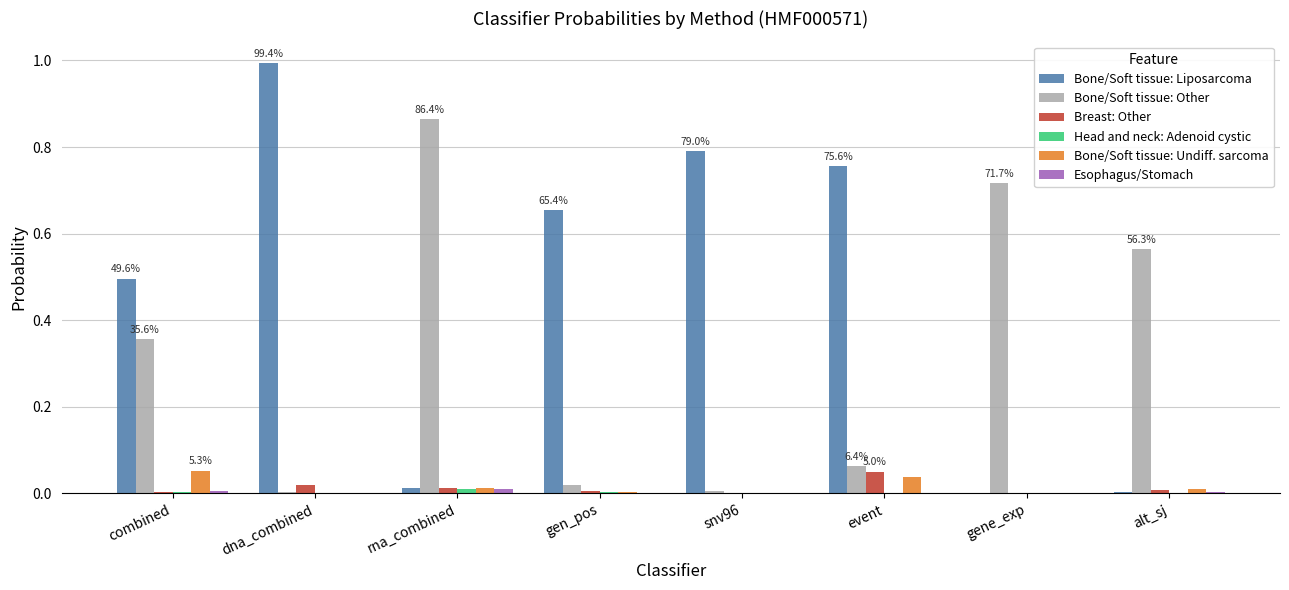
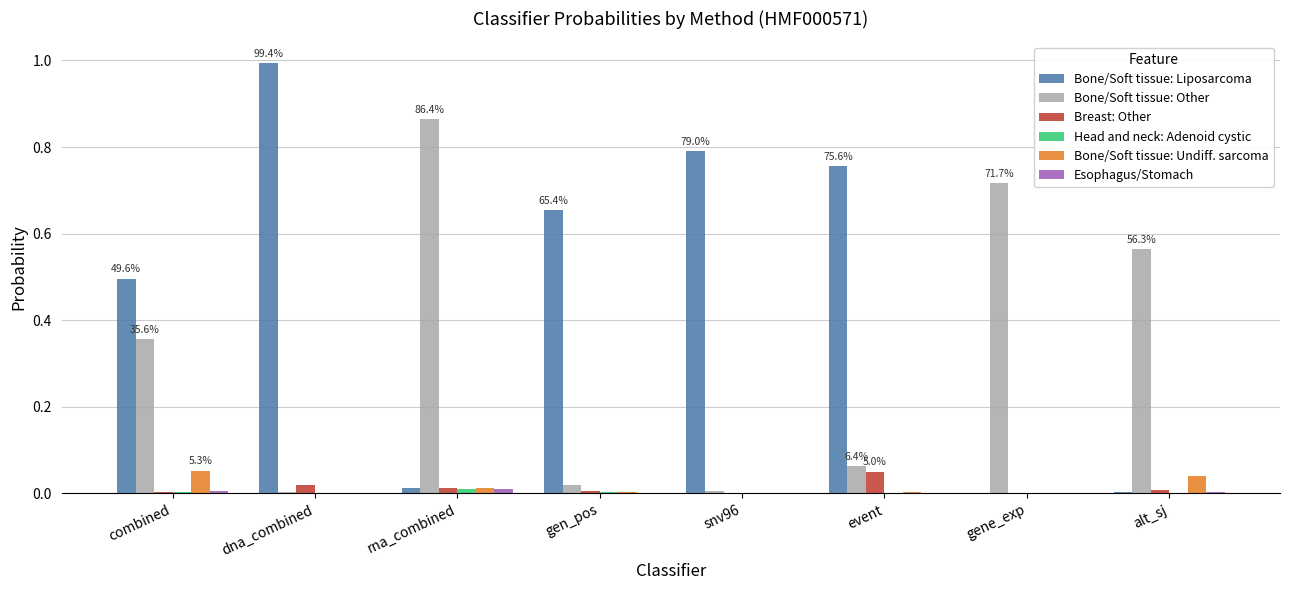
Bone/Soft tissue: Undiff. sarcoma, event: 0.04 -> 0.00
Bone/Soft tissue: Undiff. sarcoma, alt_sj: 0.01 -> 0.04
